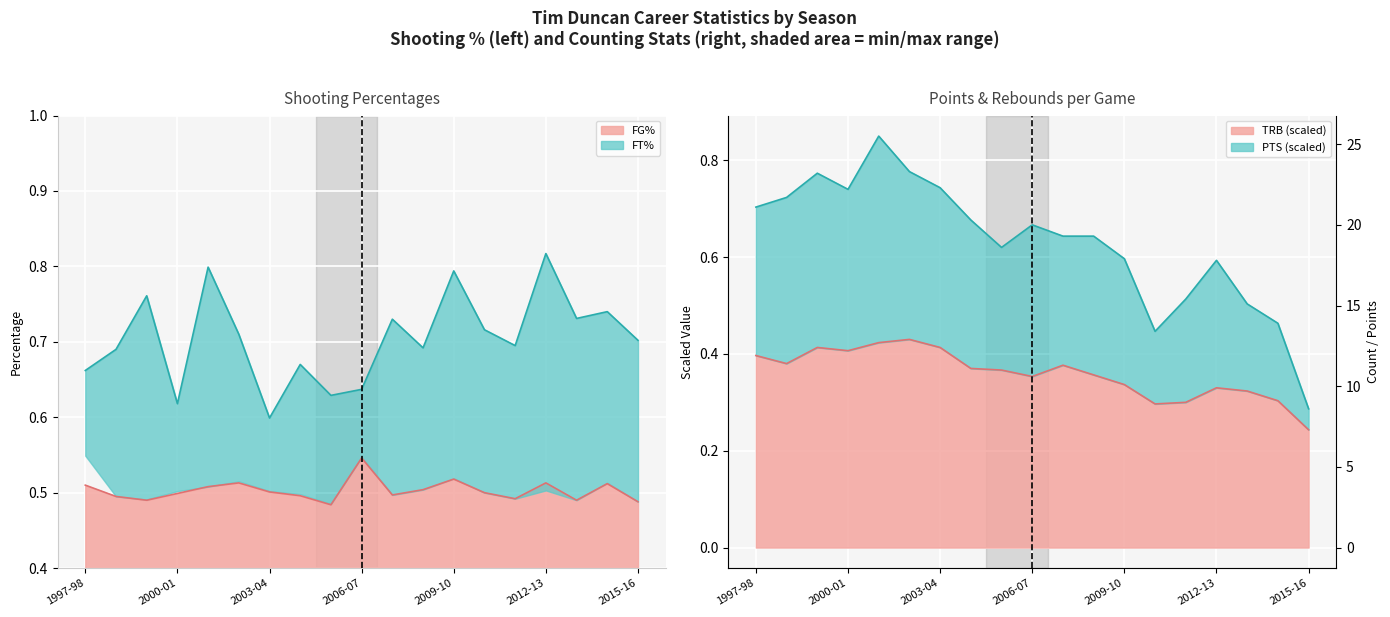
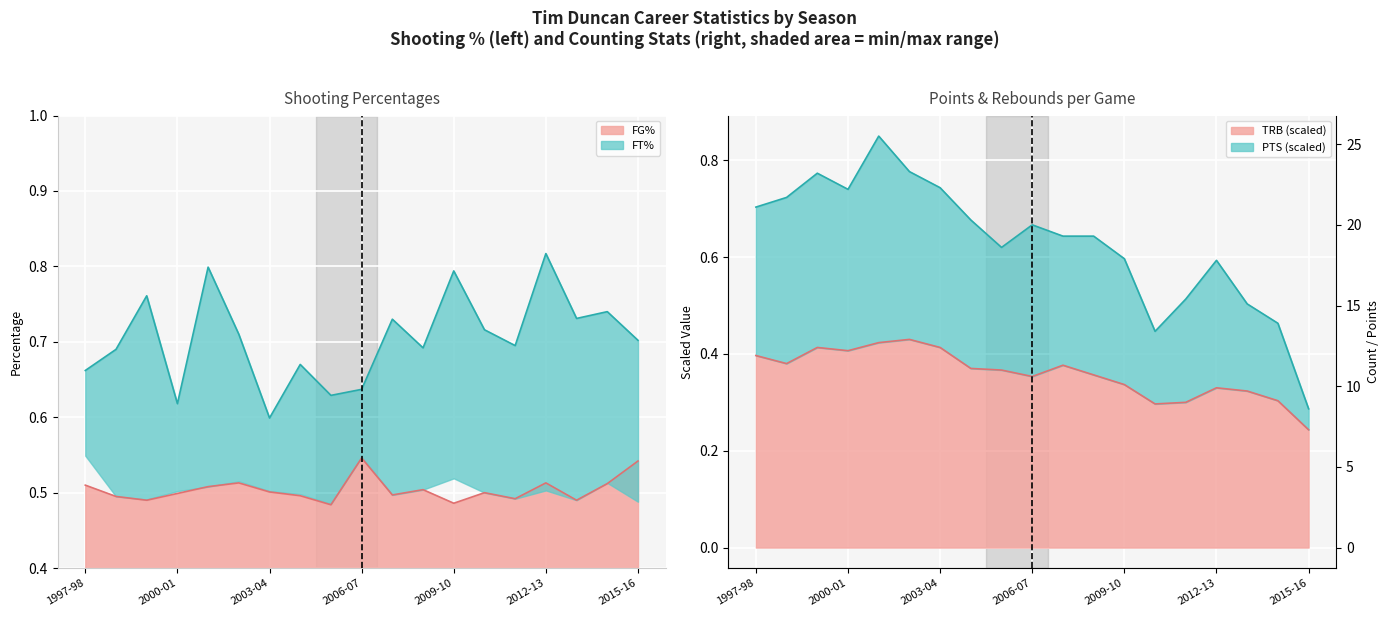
Shooting Percentages, FG%, 2009-10: 0.52 -> 0.49
Shooting Percentages, FG%, 2015-16: 0.49 -> 0.54
